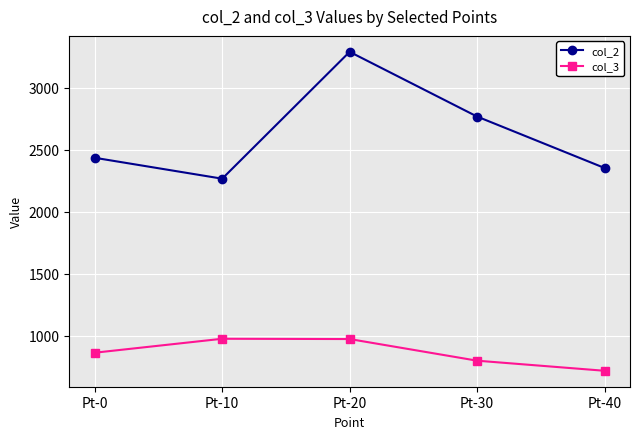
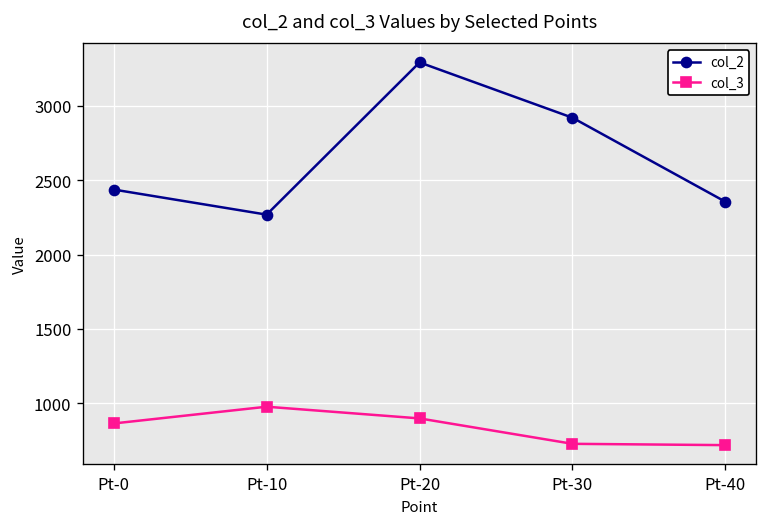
col_3, Pt-20: 980 -> 900
col_2, Pt-30: 2770 -> 2920
col_3, Pt-30: 800 -> 730
